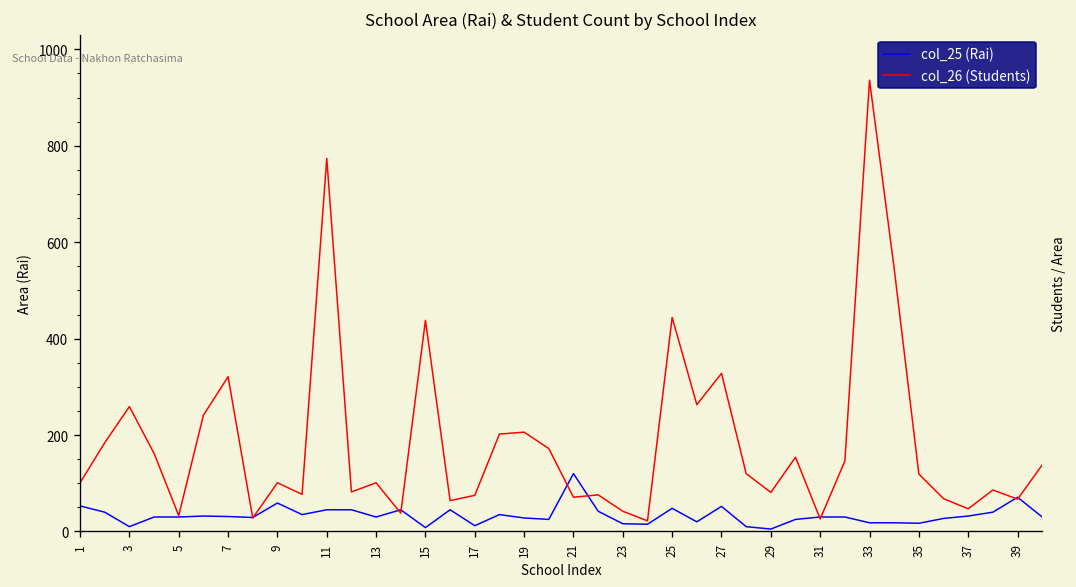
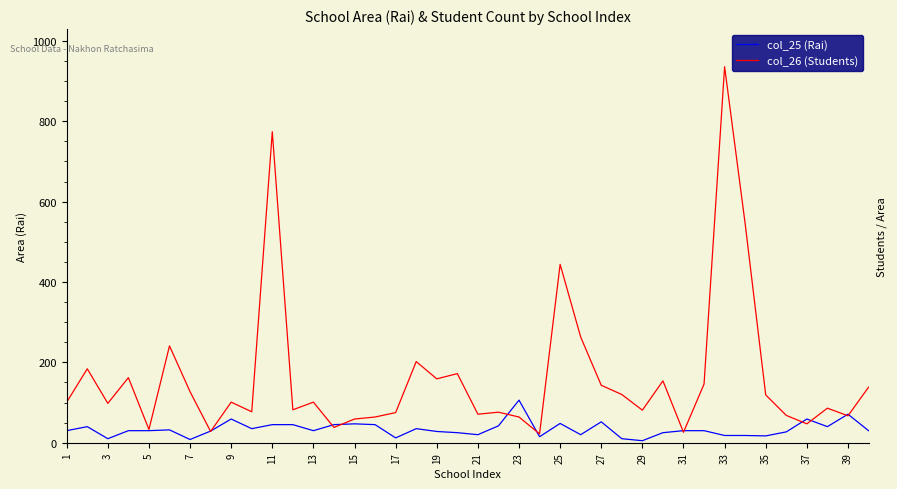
col_25 (Rai), 1: 50 -> 30
col_26 (Students), 3: 260 -> 100
col_25 (Rai), 7: 30 -> 10
col_26 (Students), 7: 320 -> 130
col_25 (Rai), 15: 10 -> 50
col_26 (Students), 15: 440 -> 60
col_26 (Students), 19: 210 -> 160
col_25 (Rai), 21: 120 -> 20
col_25 (Rai), 23: 20 -> 110
col_26 (Students), 23: 40 -> 60
col_26 (Students), 27: 330 -> 140
col_25 (Rai), 37: 30 -> 60
